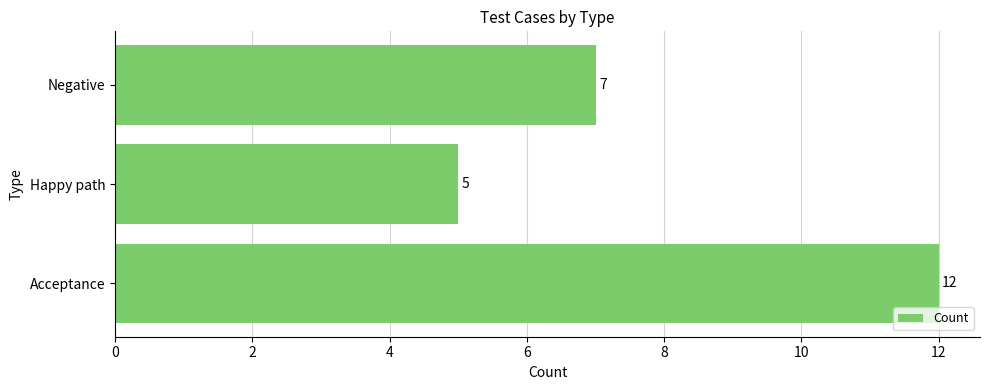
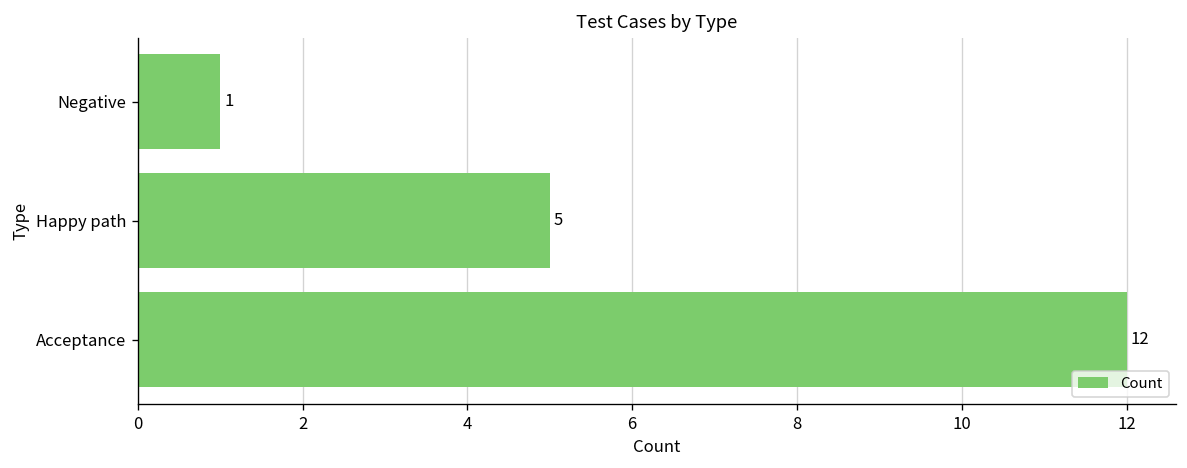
Negative: 7 -> 1
